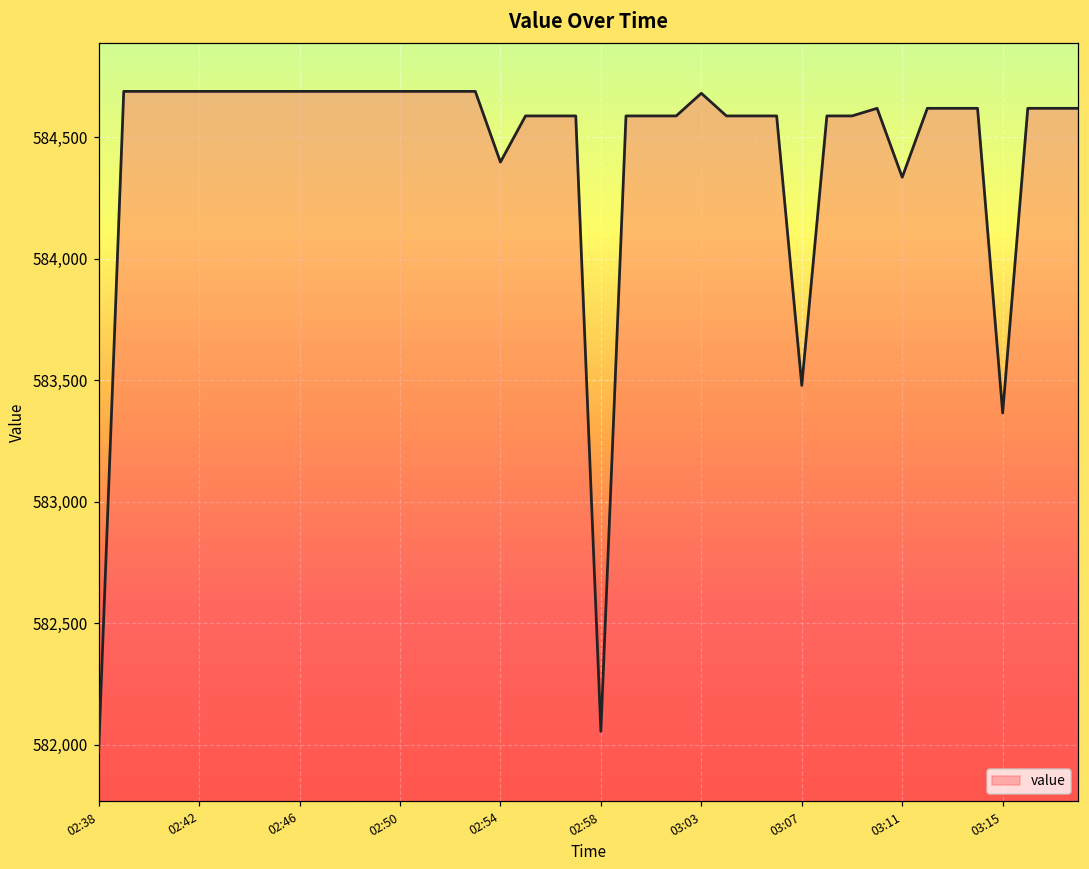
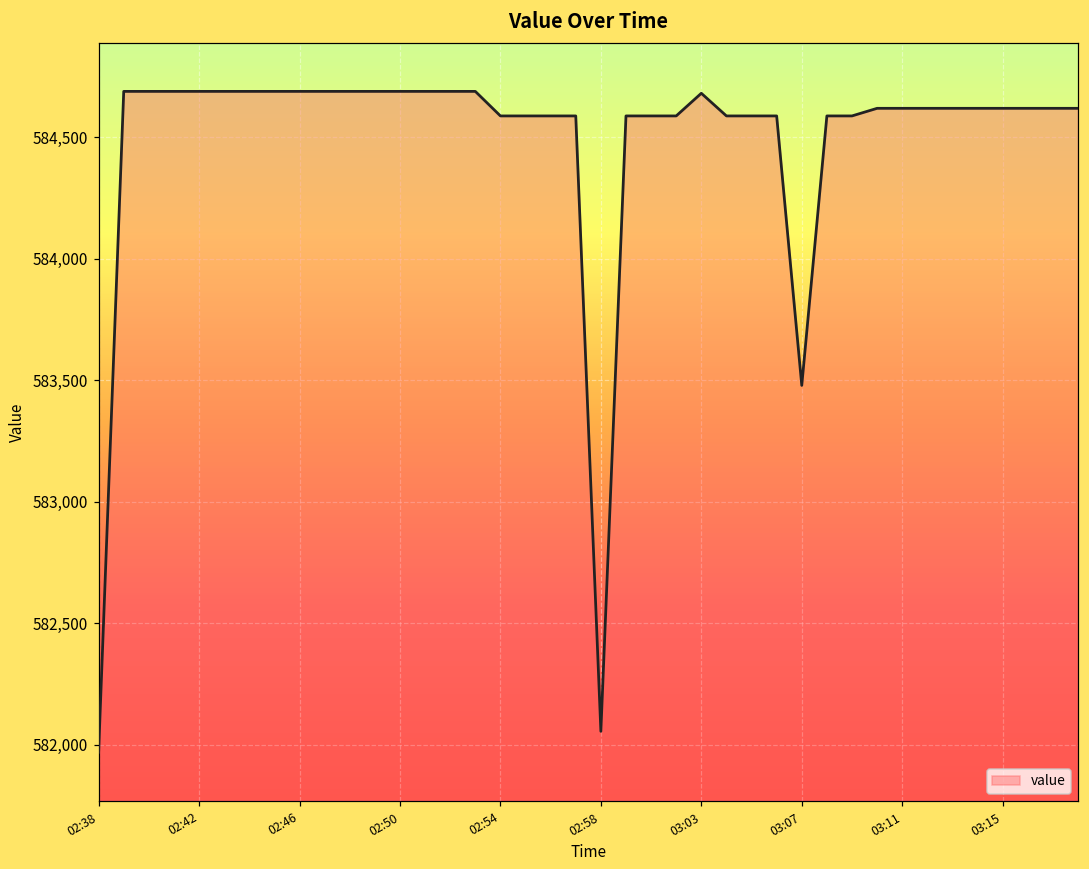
02:54: 584,400 -> 584,590
03:11: 584,340 -> 584,620
03:15: 583,370 -> 584,620
